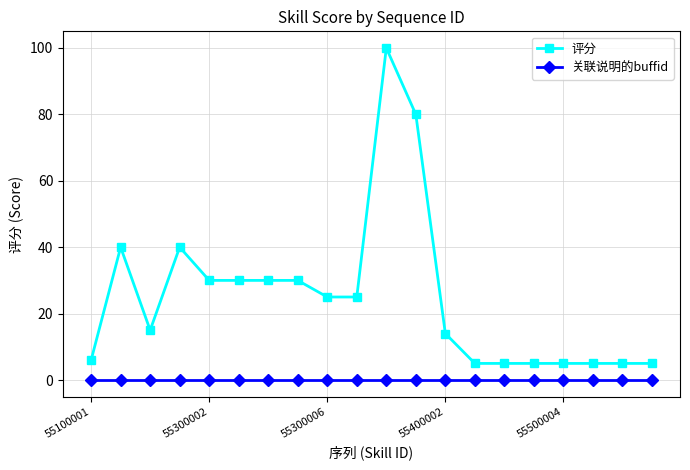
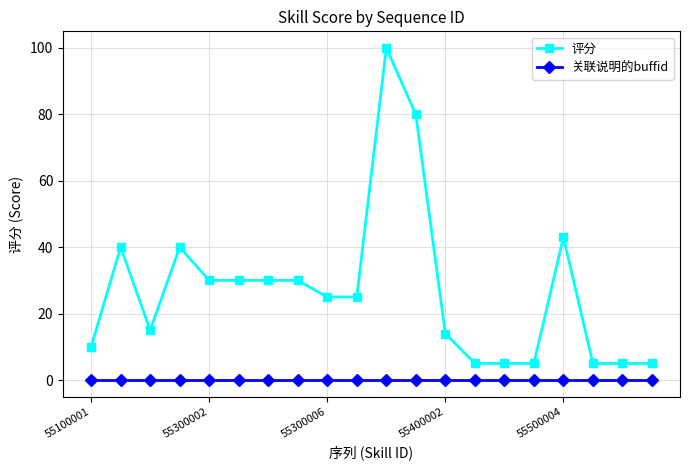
评分, 55100001: 6 -> 10
评分, 55500004: 5 -> 43
